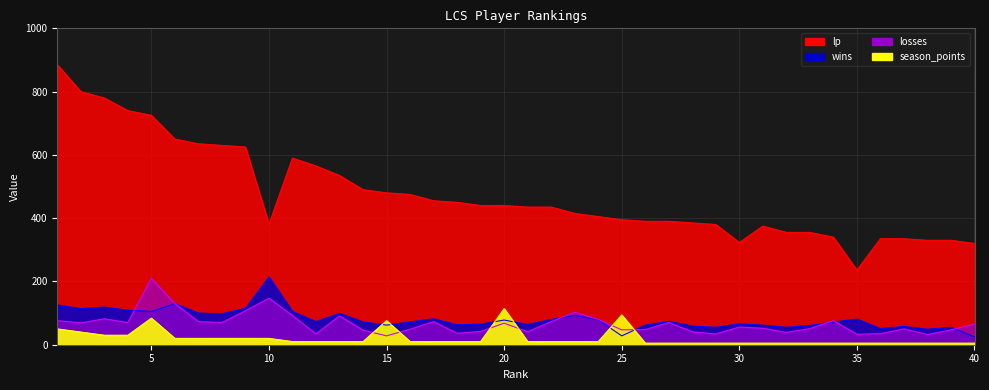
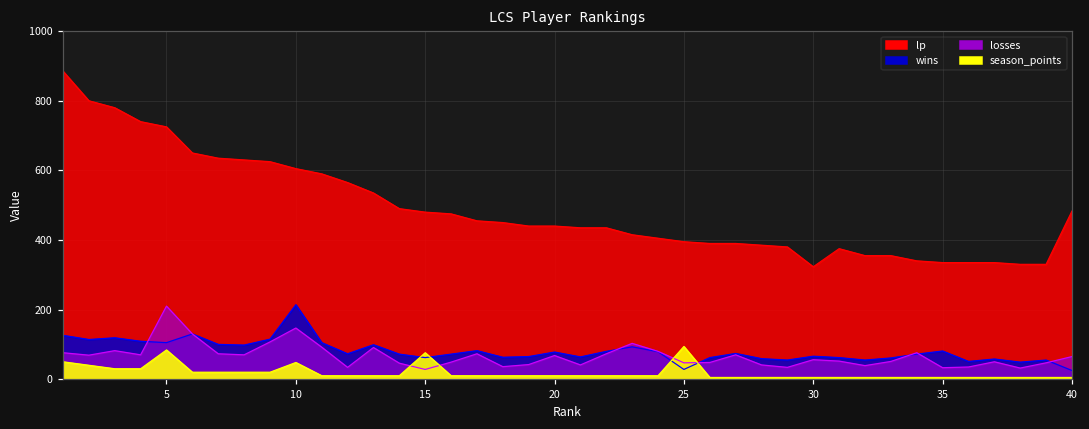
lp, 10: 380 -> 610
season_points, 10: 20 -> 50
season_points, 20: 110 -> 10
lp, 35: 240 -> 340
lp, 40: 320 -> 480
